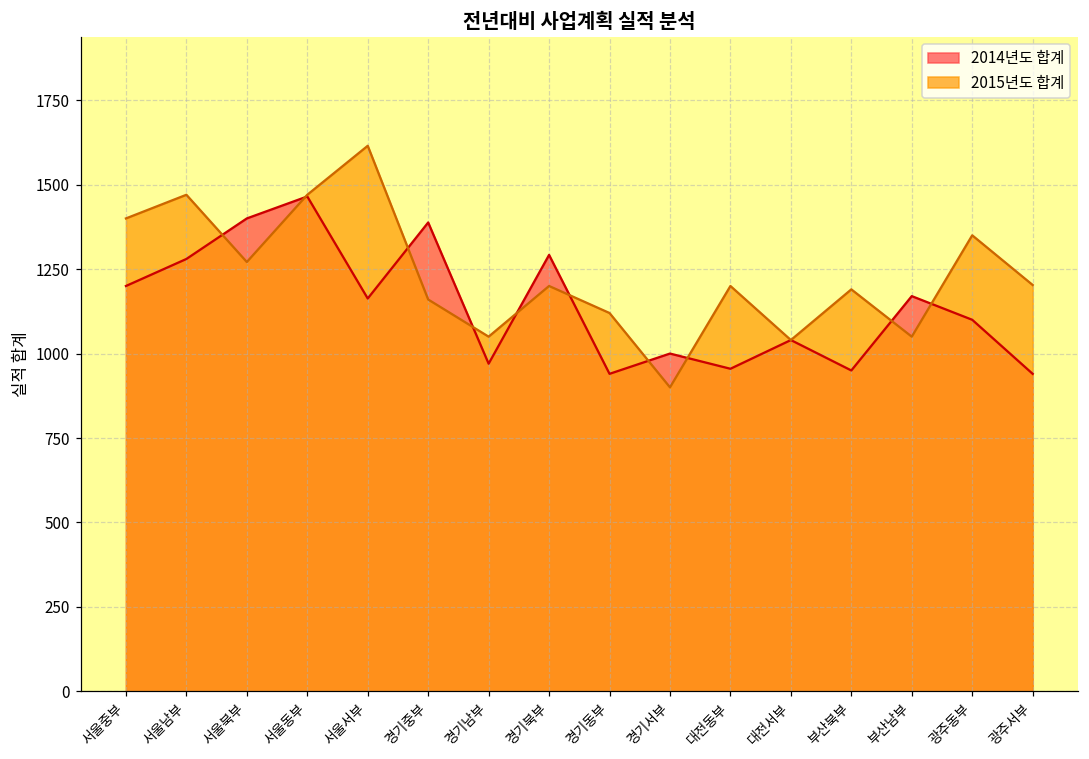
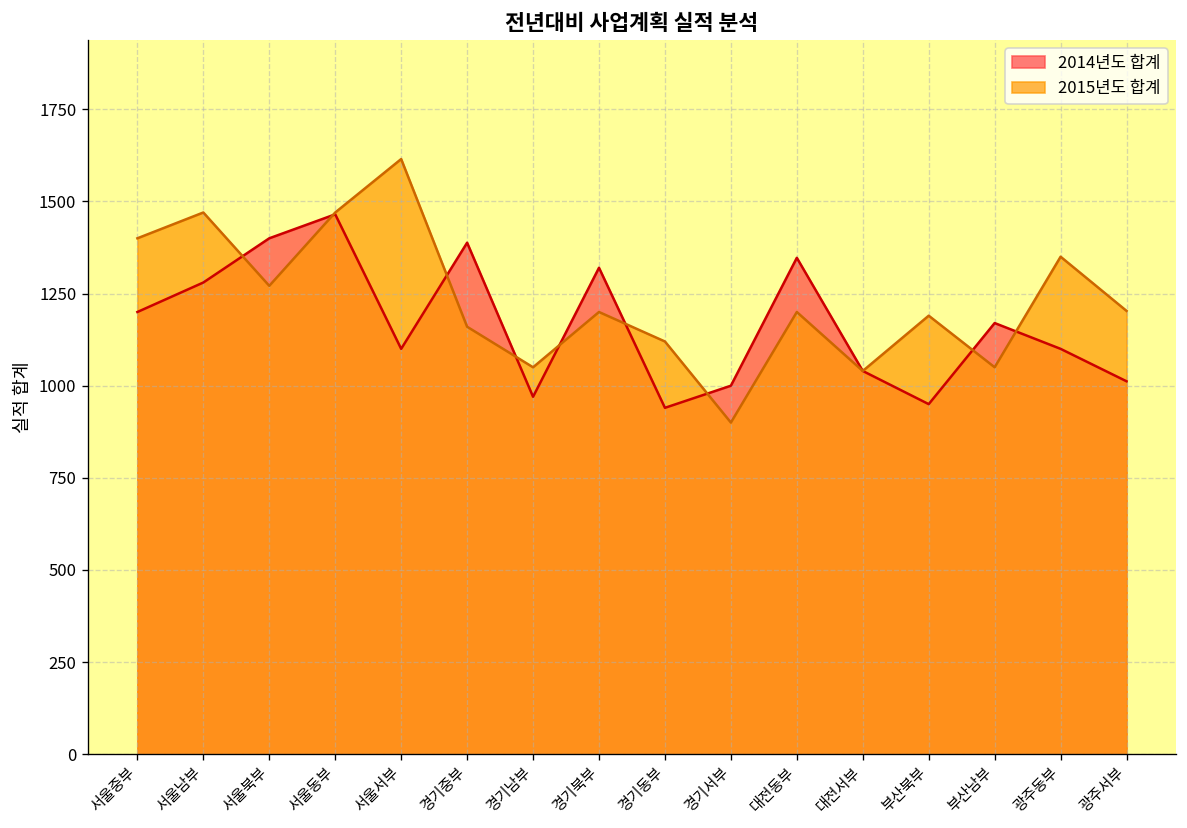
2014년도 합계, 서울서부: 1160 -> 1100
2014년도 합계, 경기북부: 1290 -> 1320
2014년도 합계, 대전동부: 960 -> 1350
2014년도 합계, 광주서부: 940 -> 1010
